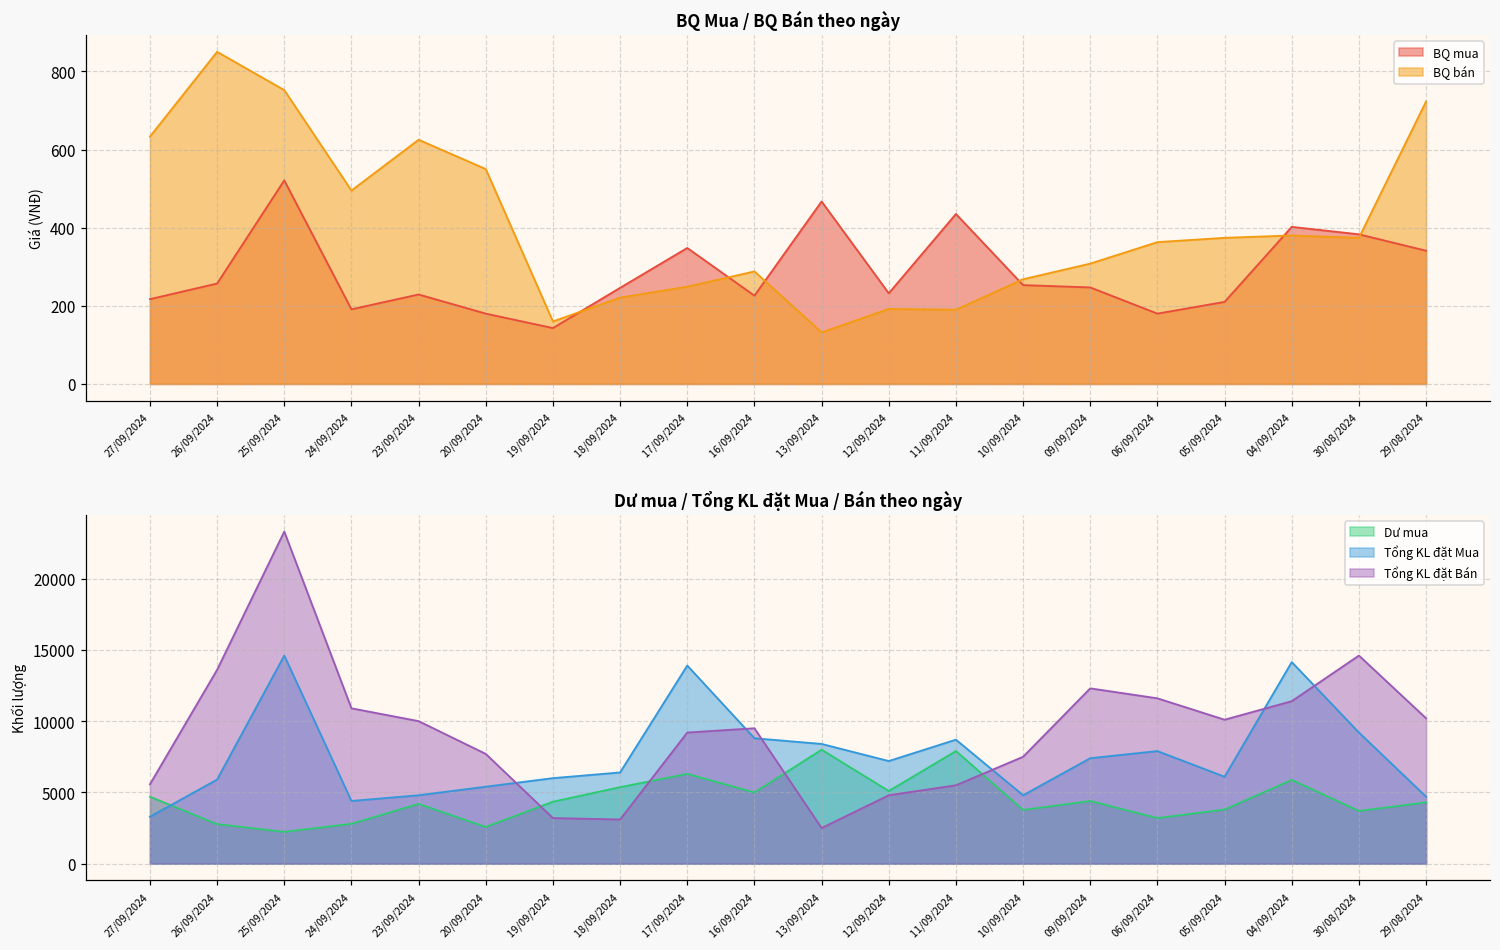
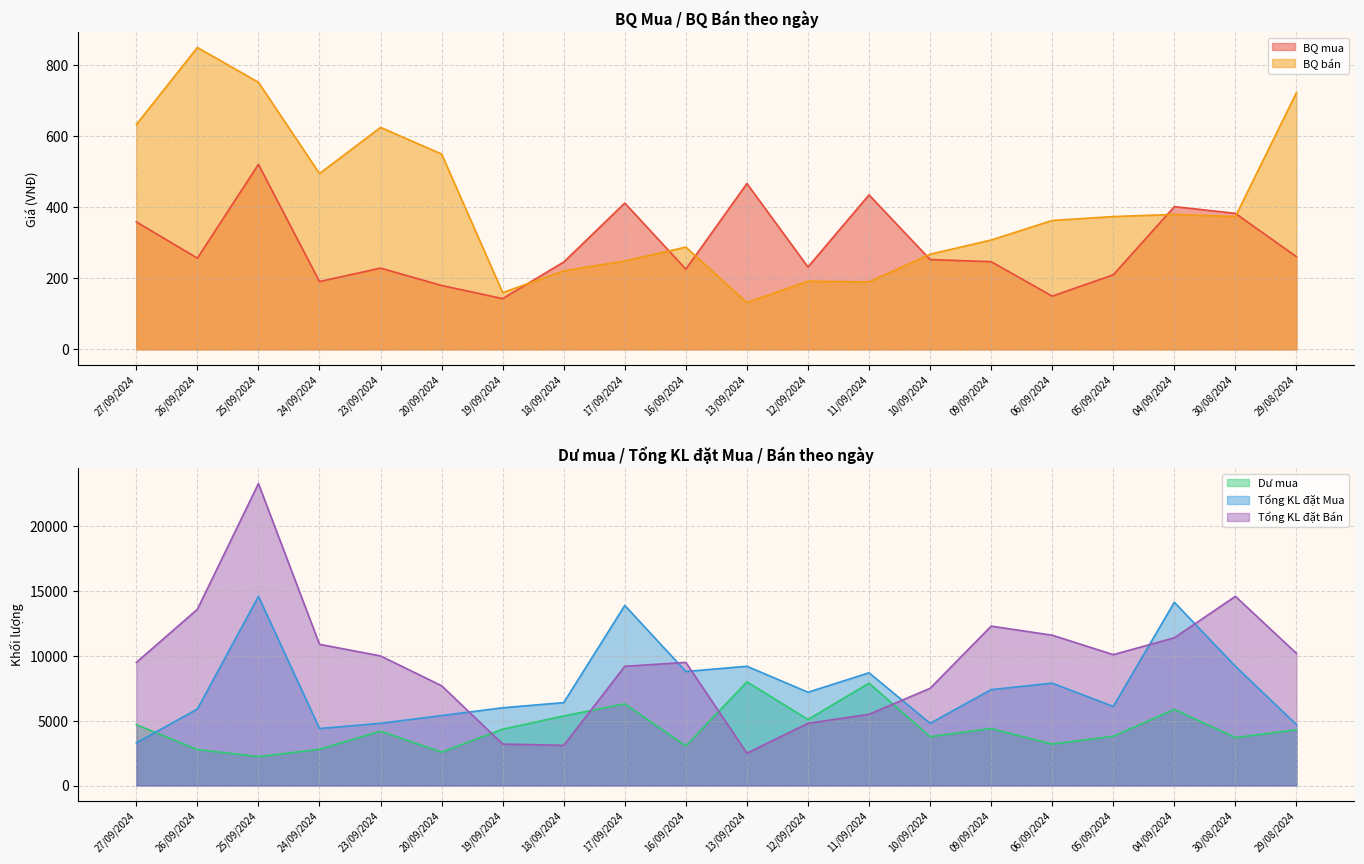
BQ Mua / BQ Bán theo ngày, BQ mua, 27/09/2024: 220 -> 360
BQ Mua / BQ Bán theo ngày, BQ mua, 17/09/2024: 350 -> 410
BQ Mua / BQ Bán theo ngày, BQ mua, 06/09/2024: 180 -> 150
BQ Mua / BQ Bán theo ngày, BQ mua, 29/08/2024: 340 -> 260
Dư mua / Tổng KL đặt Mua / Bán theo ngày, Tổng KL đặt Bán, 27/09/2024: 5600 -> 9500
Dư mua / Tổng KL đặt Mua / Bán theo ngày, Dư mua, 16/09/2024: 5000 -> 3100
Dư mua / Tổng KL đặt Mua / Bán theo ngày, Tổng KL đặt Mua, 13/09/2024: 8400 -> 9200
